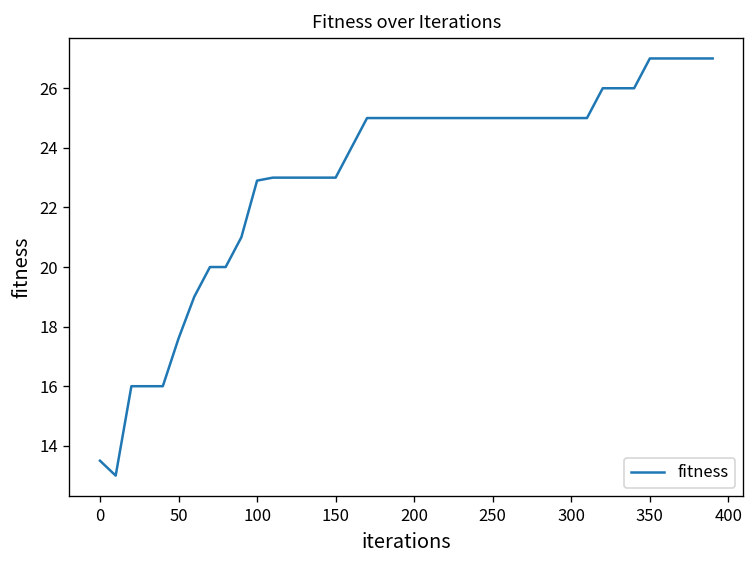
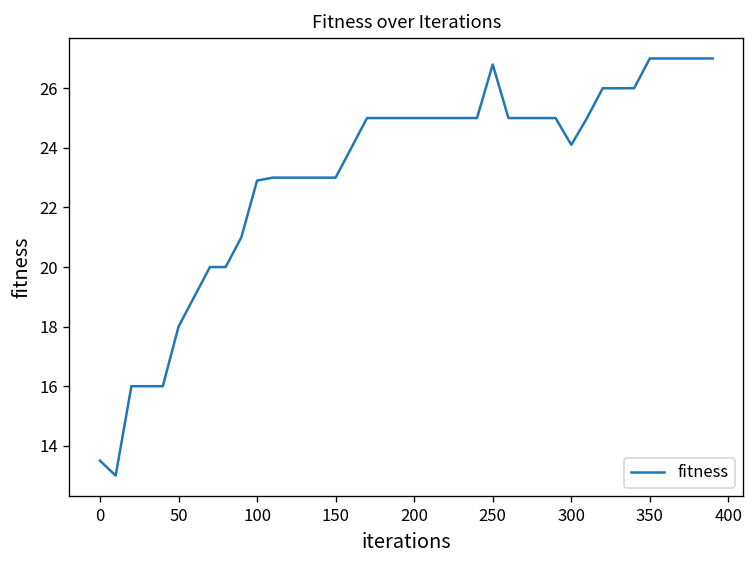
50: 17.6 -> 18.0
250: 25.0 -> 26.8
300: 25.0 -> 24.1
